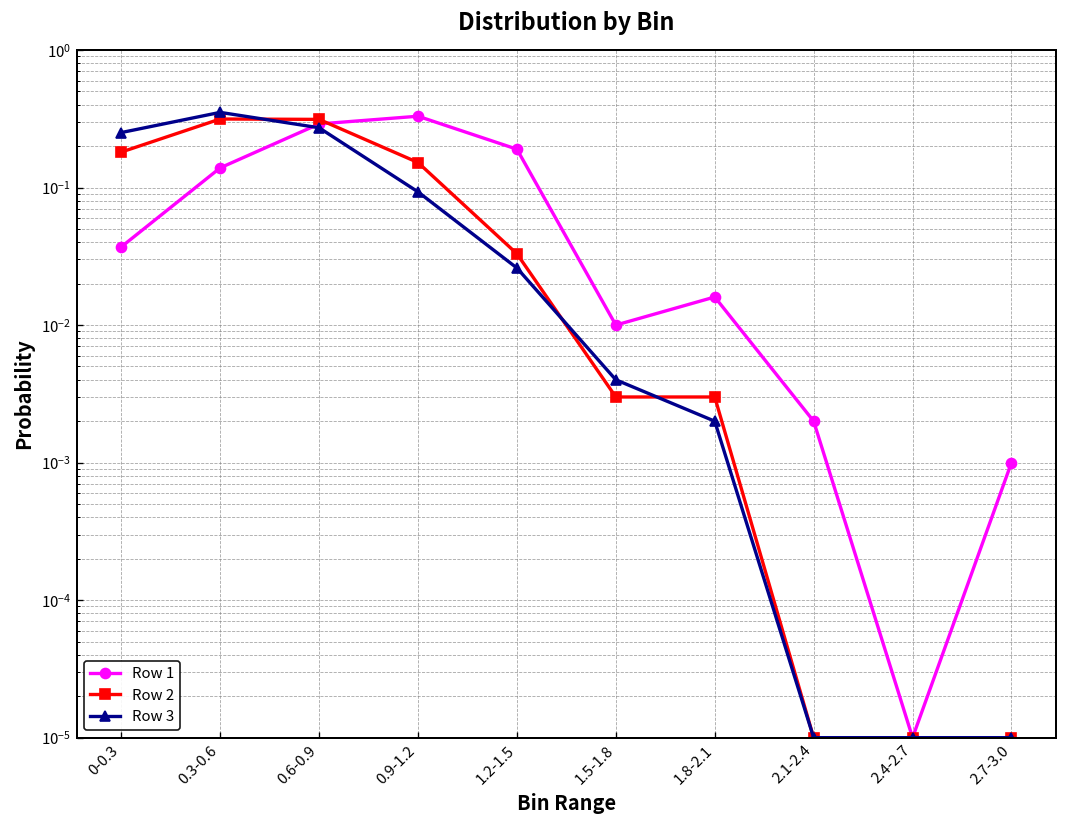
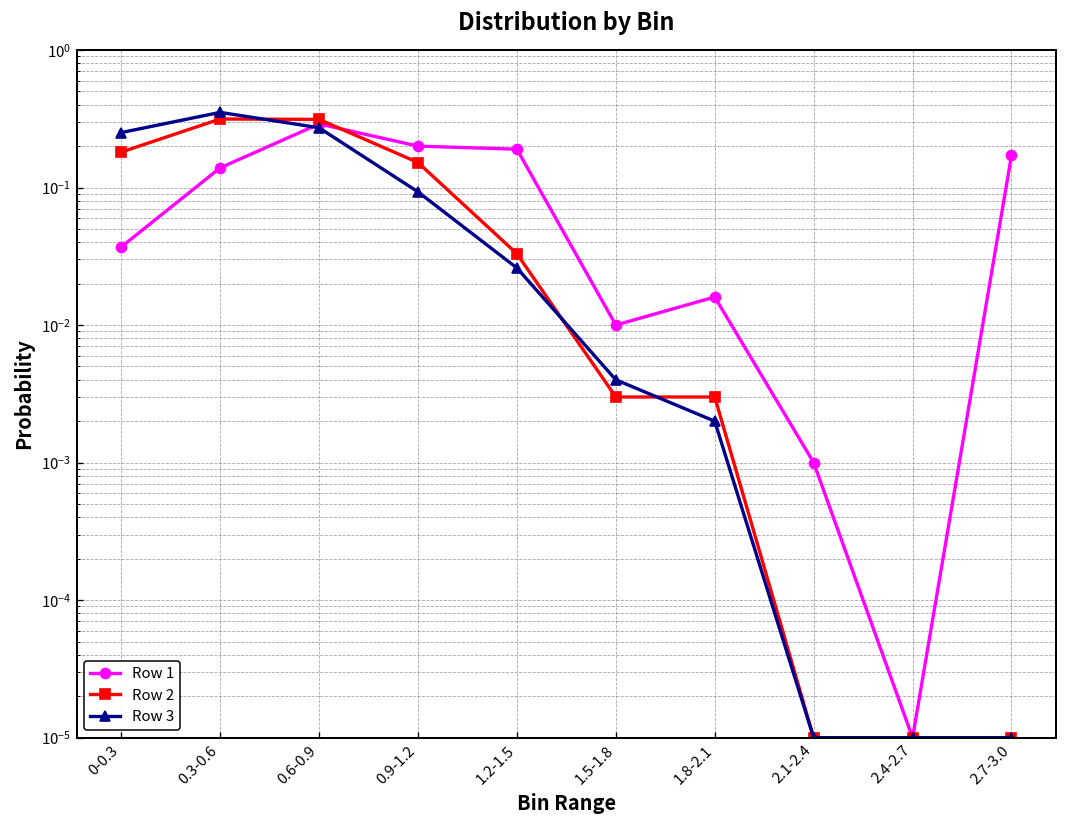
Row 1, 0.9-1.2: 0.33 -> 0.20
Row 1, 2.1-2.4: 0.002 -> 0.001
Row 1, 2.7-3.0: 0.001 -> 0.17
